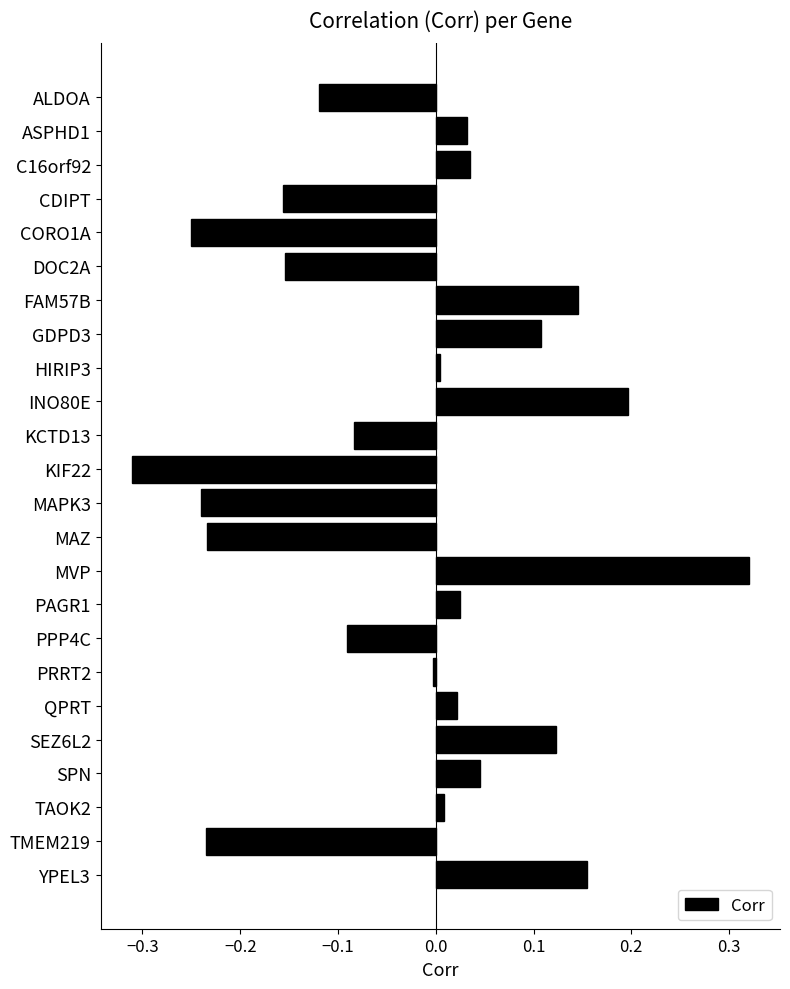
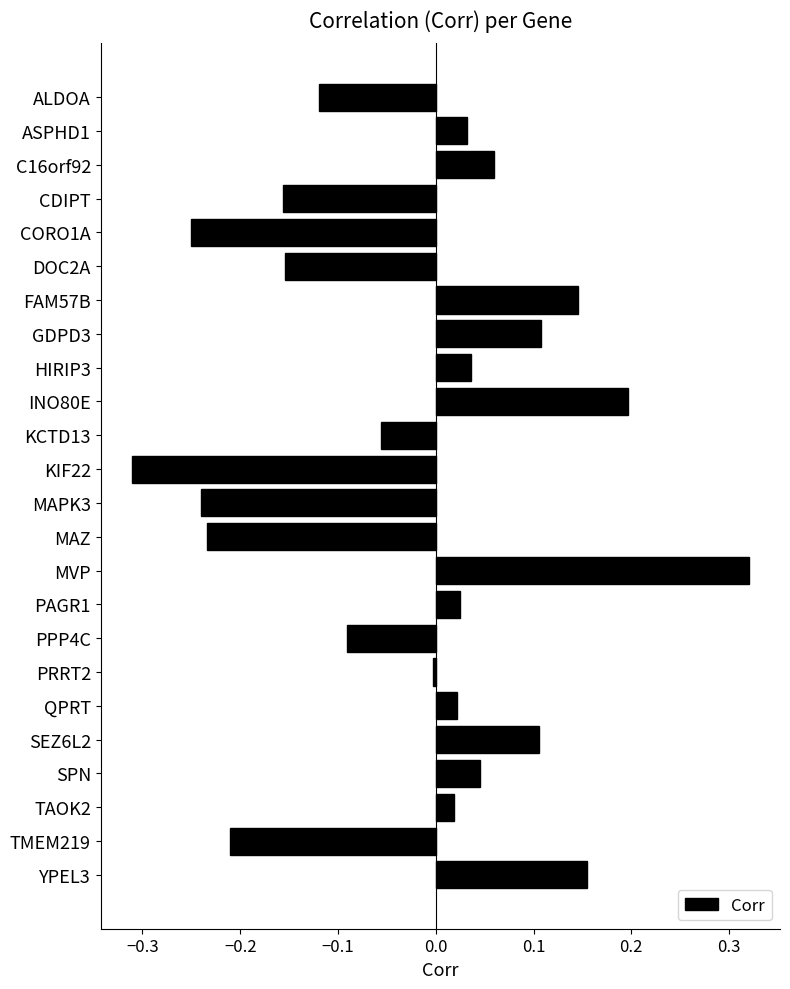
C16orf92: 0.04 -> 0.06
HIRIP3: 0.00 -> 0.04
KCTD13: -0.08 -> -0.06
SEZ6L2: 0.12 -> 0.11
TAOK2: 0.01 -> 0.02
TMEM219: -0.24 -> -0.21
